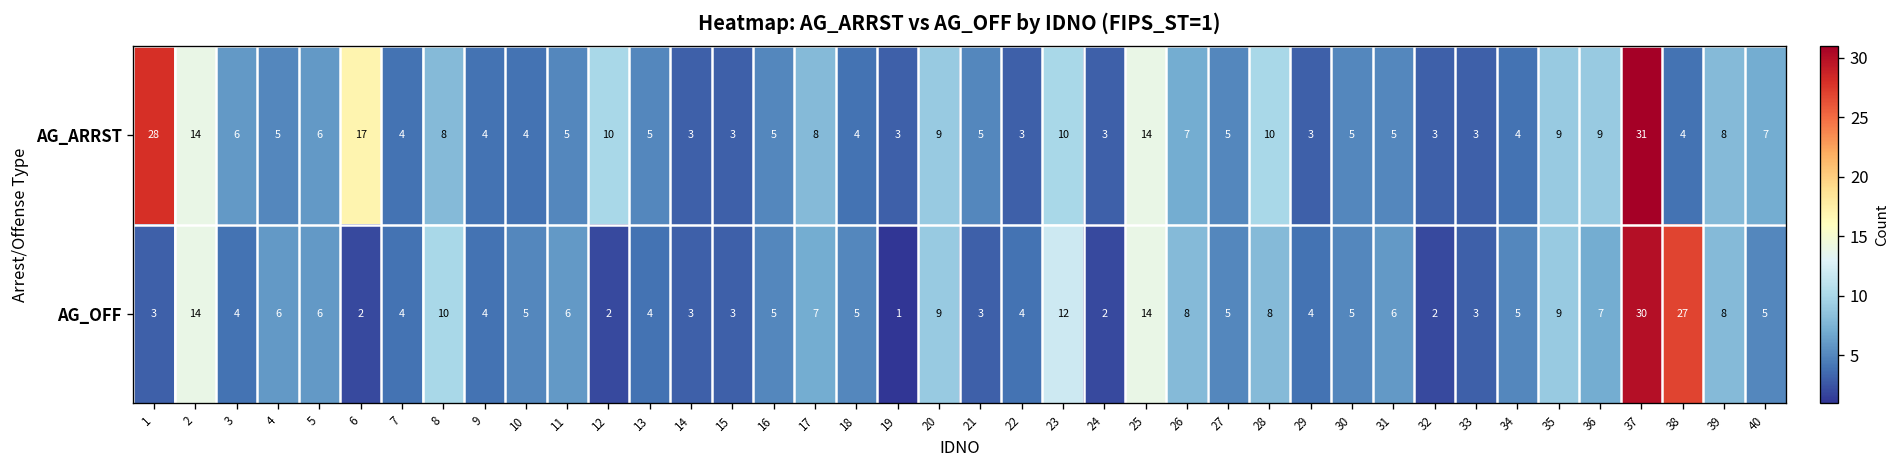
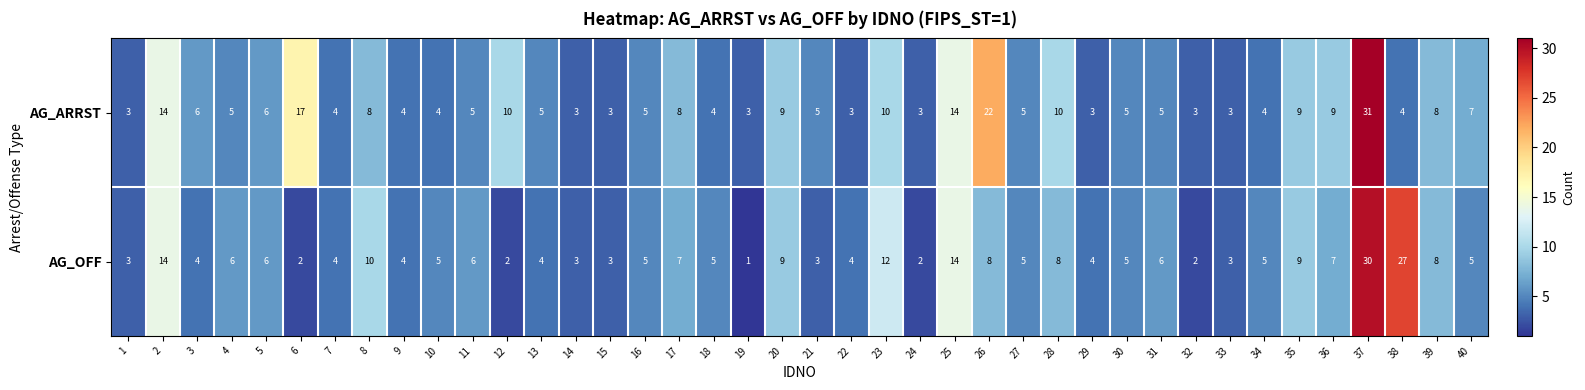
AG_ARRST, 1: 28 -> 3
AG_ARRST, 26: 7 -> 22
